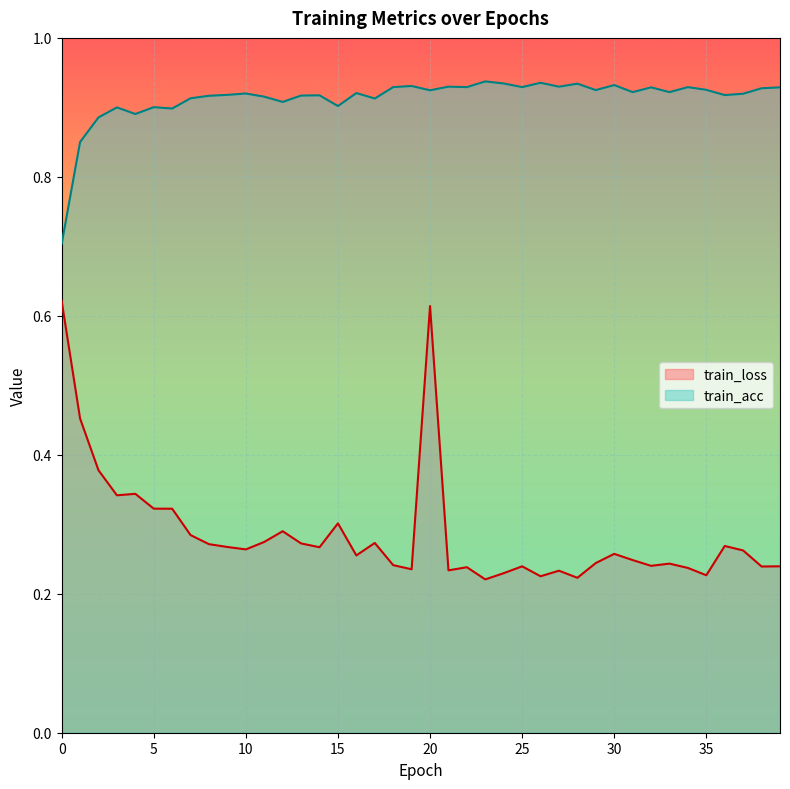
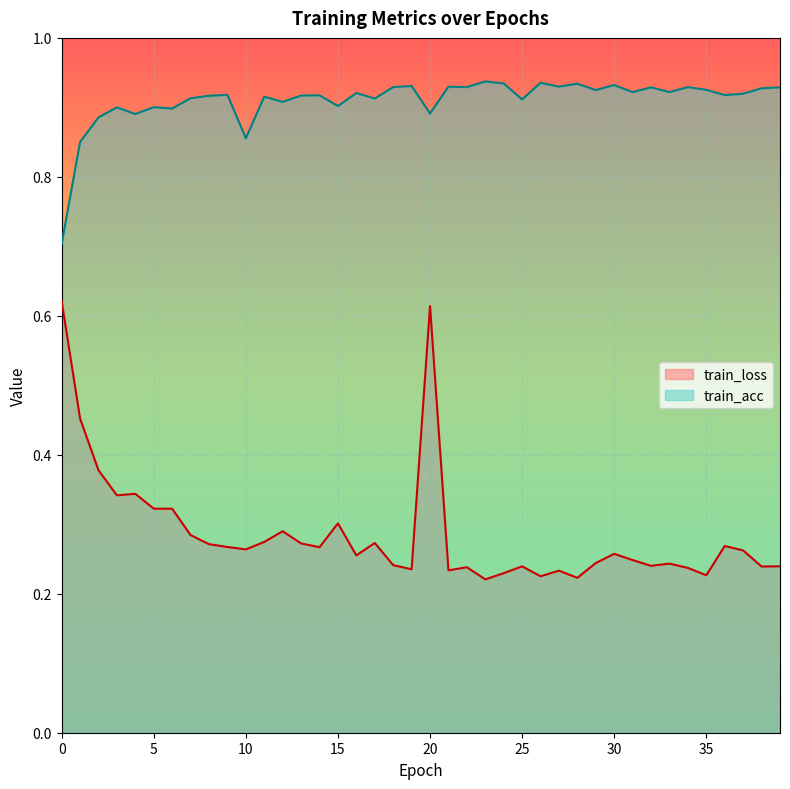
train_acc, 10: 0.92 -> 0.86
train_acc, 20: 0.92 -> 0.89
train_acc, 25: 0.93 -> 0.91
